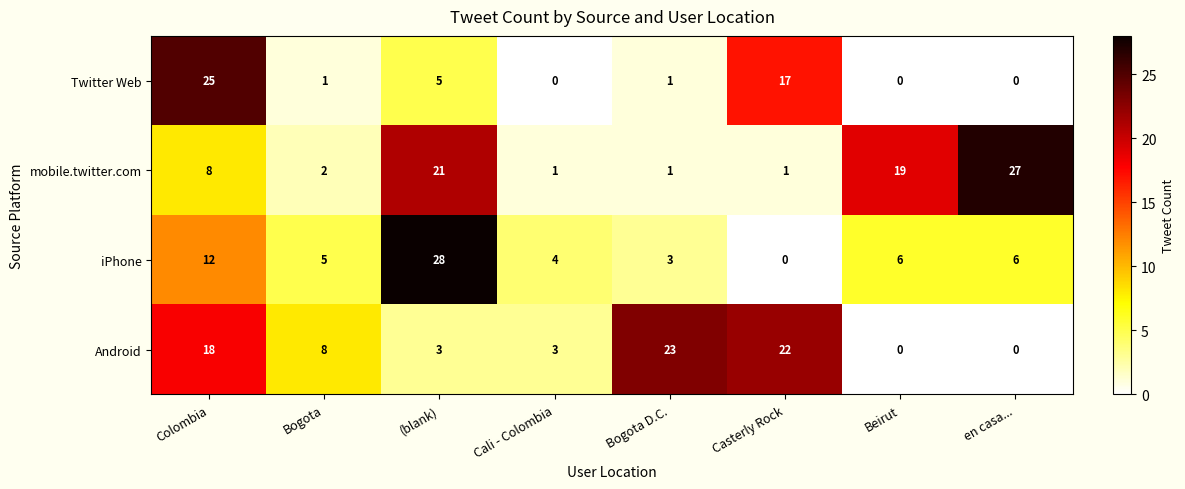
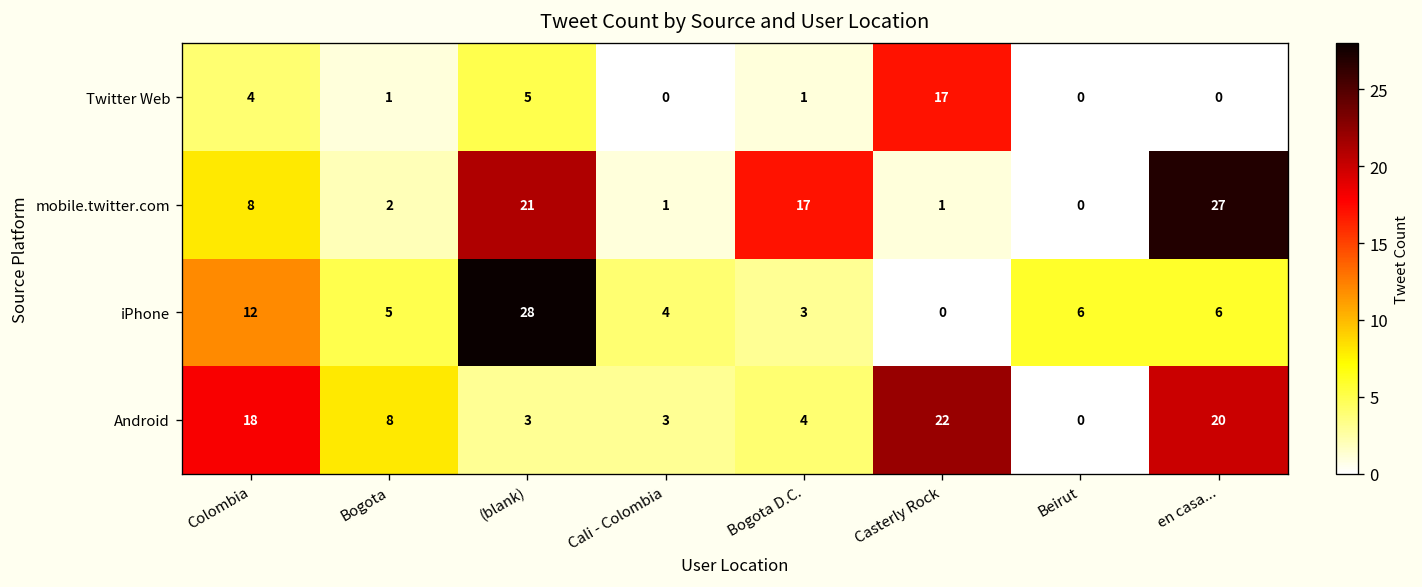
Twitter Web, Colombia: 25 -> 4
mobile.twitter.com, Bogota D.C.: 1 -> 17
mobile.twitter.com, Beirut: 19 -> 0
Android, Bogota D.C.: 23 -> 4
Android, en casa...: 0 -> 20
